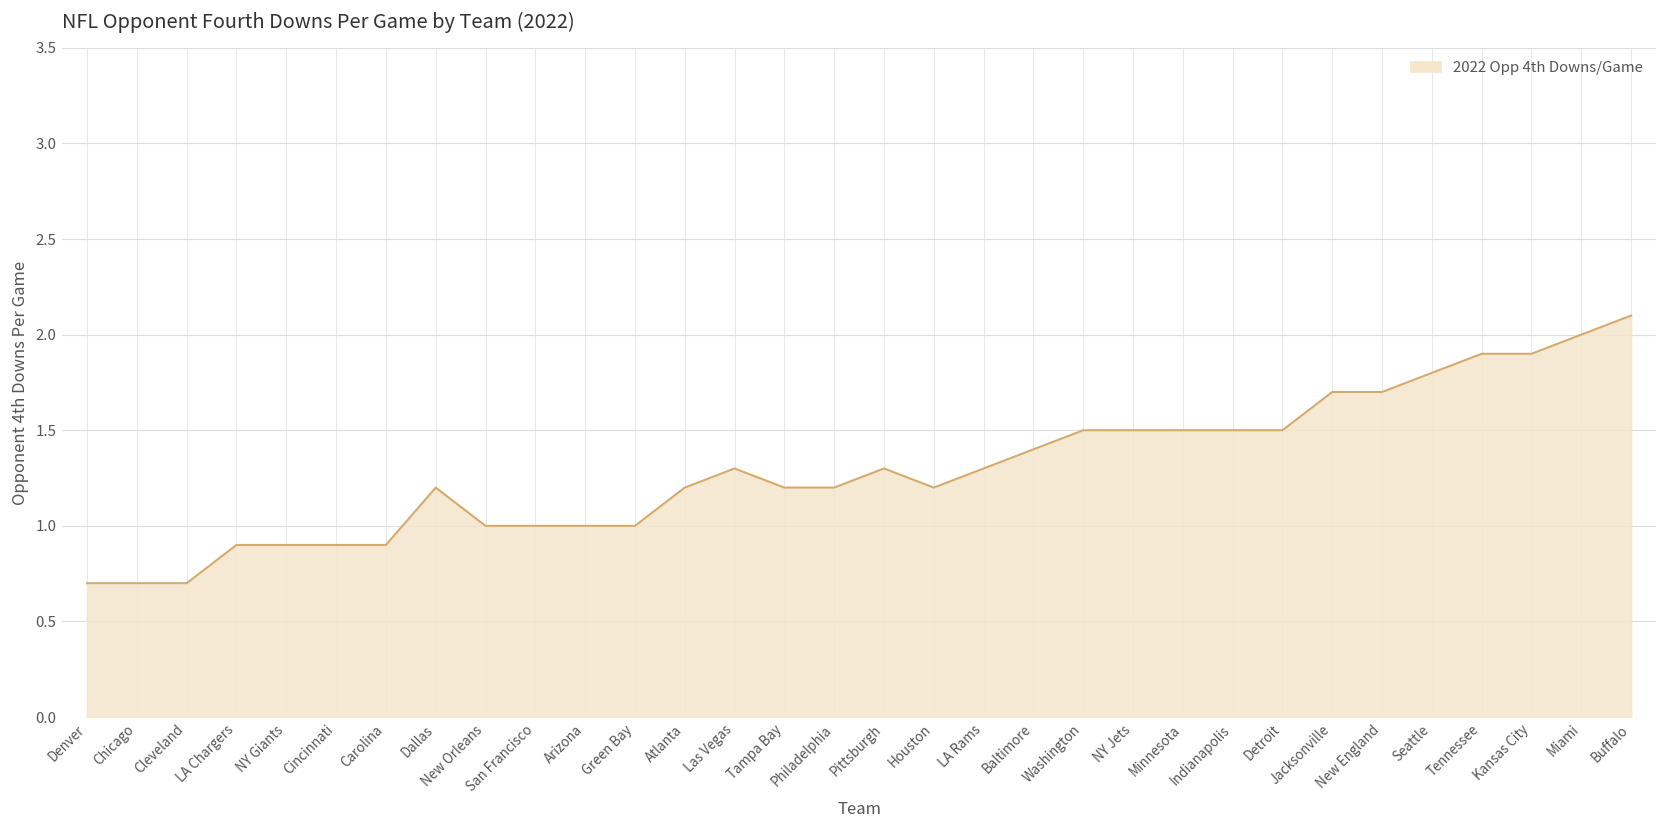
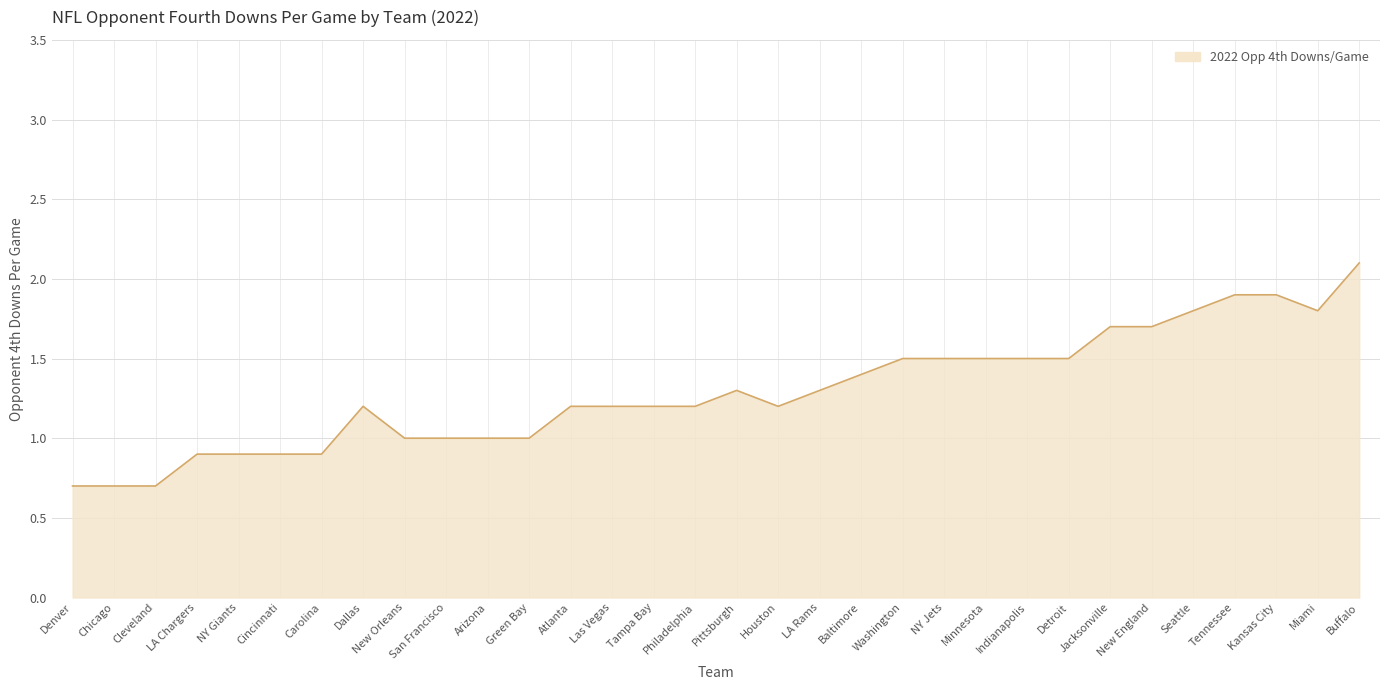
Las Vegas: 1.3 -> 1.2
Miami: 2.0 -> 1.8
